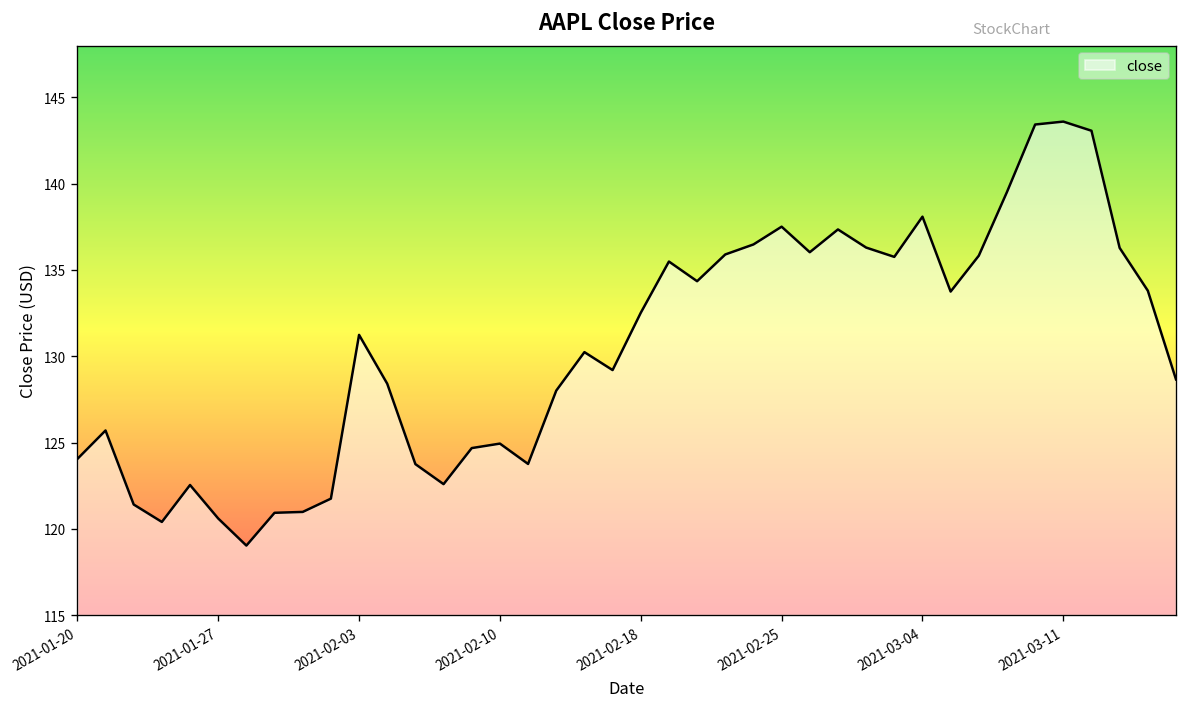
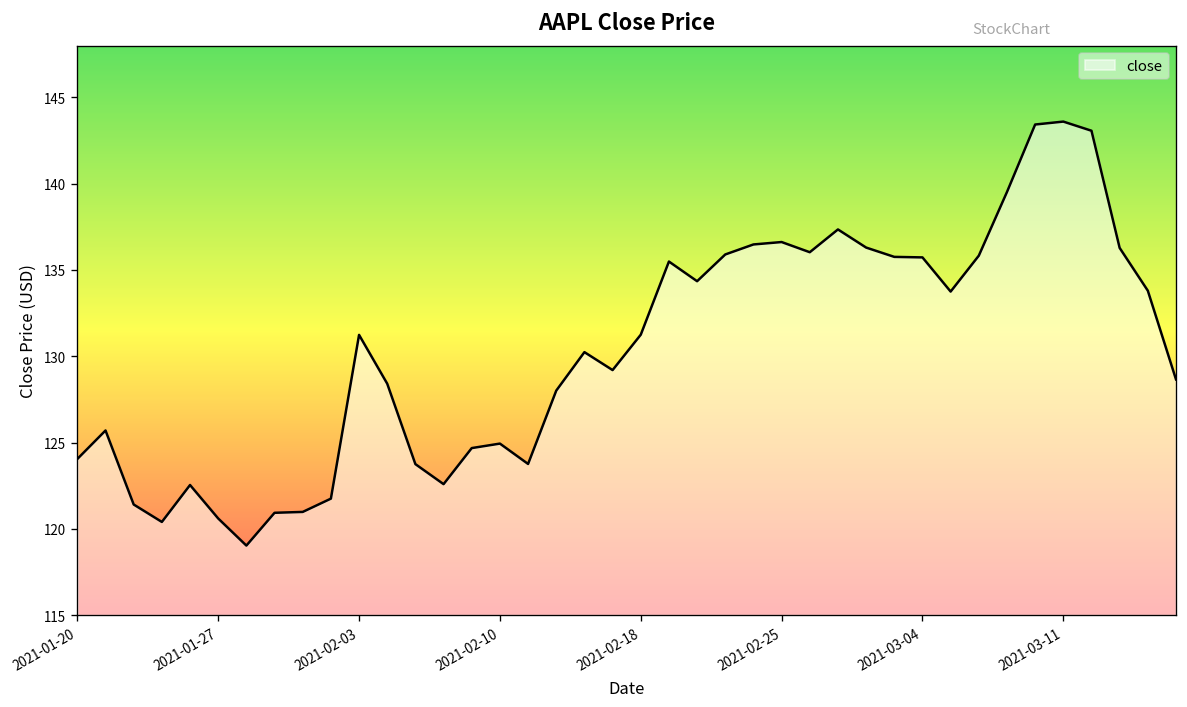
2021-02-18: 132.5 -> 131.3
2021-02-25: 137.5 -> 136.6
2021-03-04: 138.1 -> 135.7
